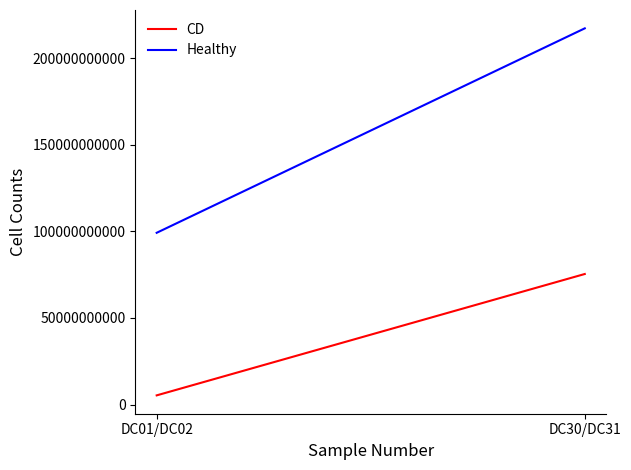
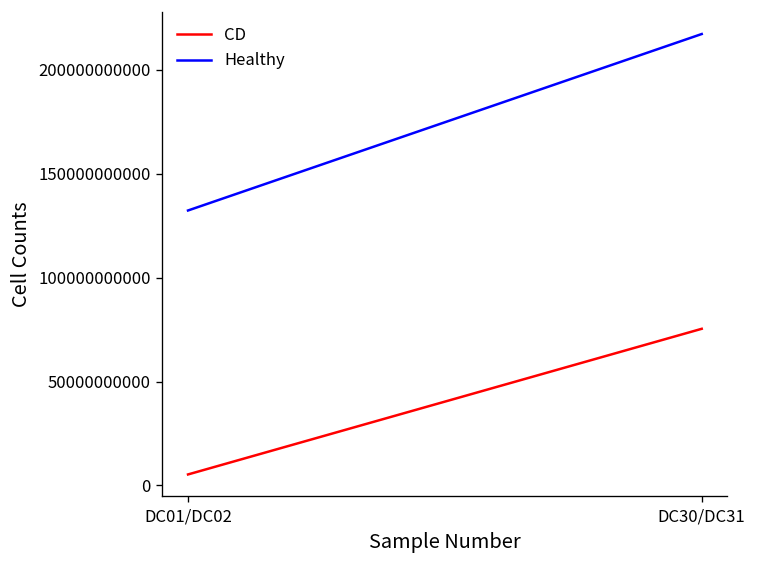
Healthy, DC01/DC02: 99000000000 -> 132000000000
